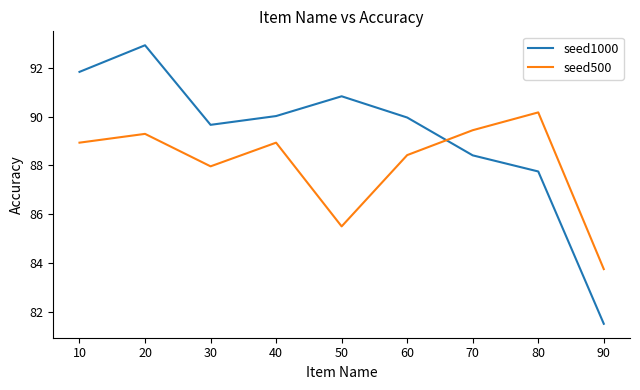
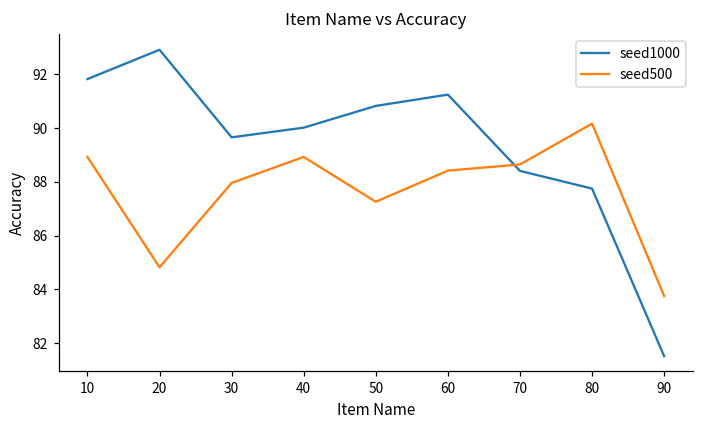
seed500, 20: 89.3 -> 84.8
seed500, 50: 85.5 -> 87.3
seed1000, 60: 90.0 -> 91.3
seed500, 70: 89.4 -> 88.7
